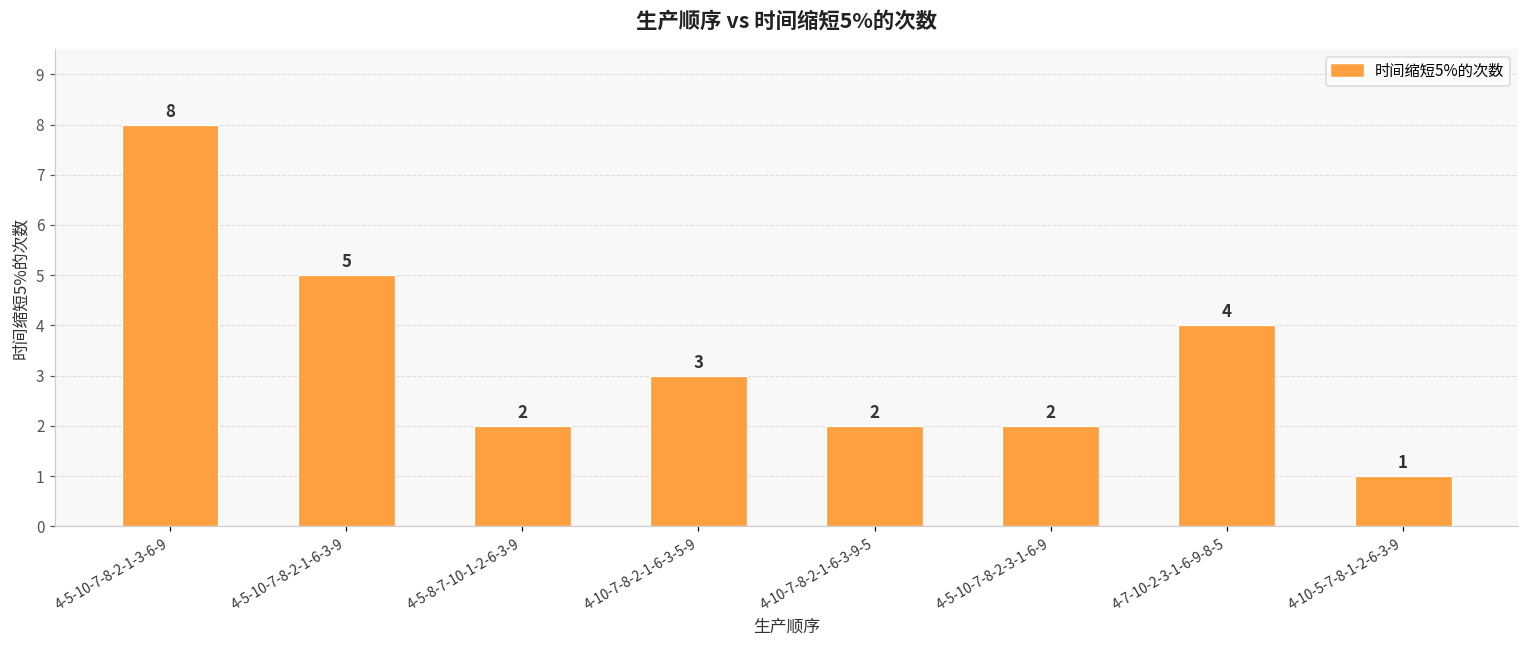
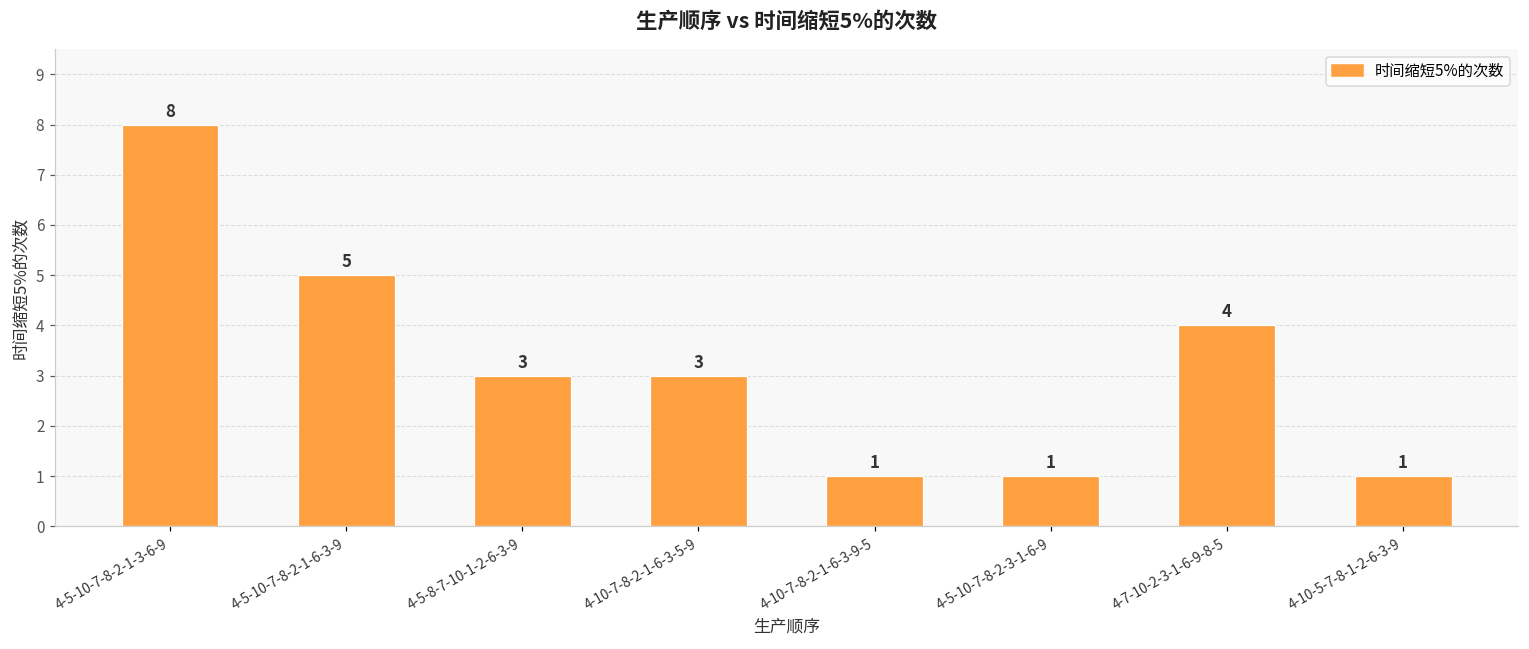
4-5-8-7-10-1-2-6-3-9: 2 -> 3
4-10-7-8-2-1-6-3-9-5: 2 -> 1
4-5-10-7-8-2-3-1-6-9: 2 -> 1
